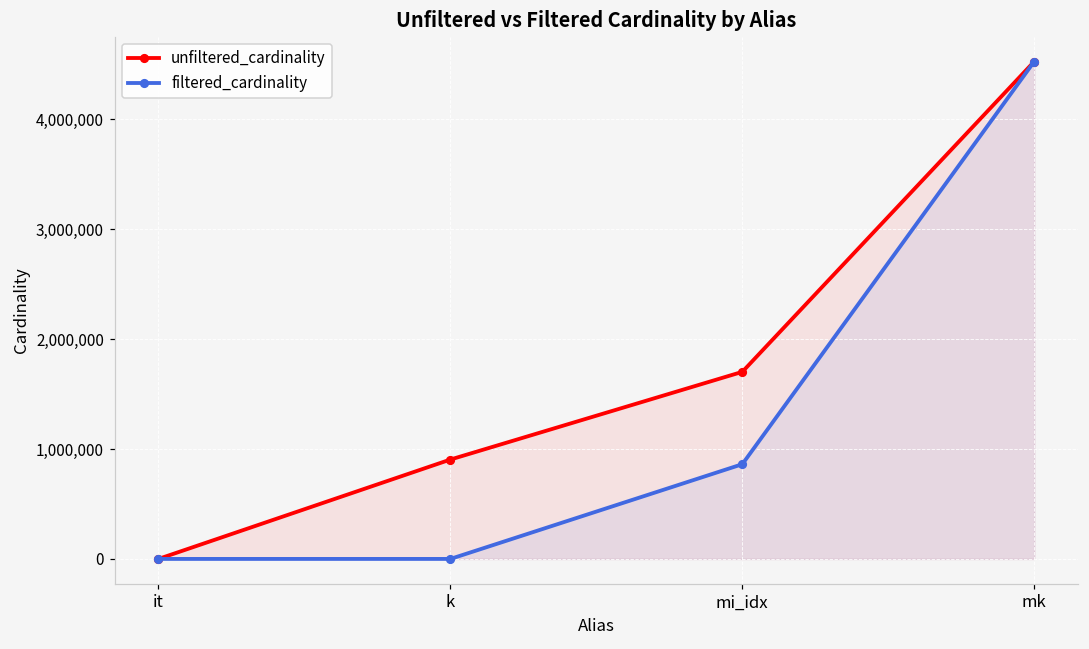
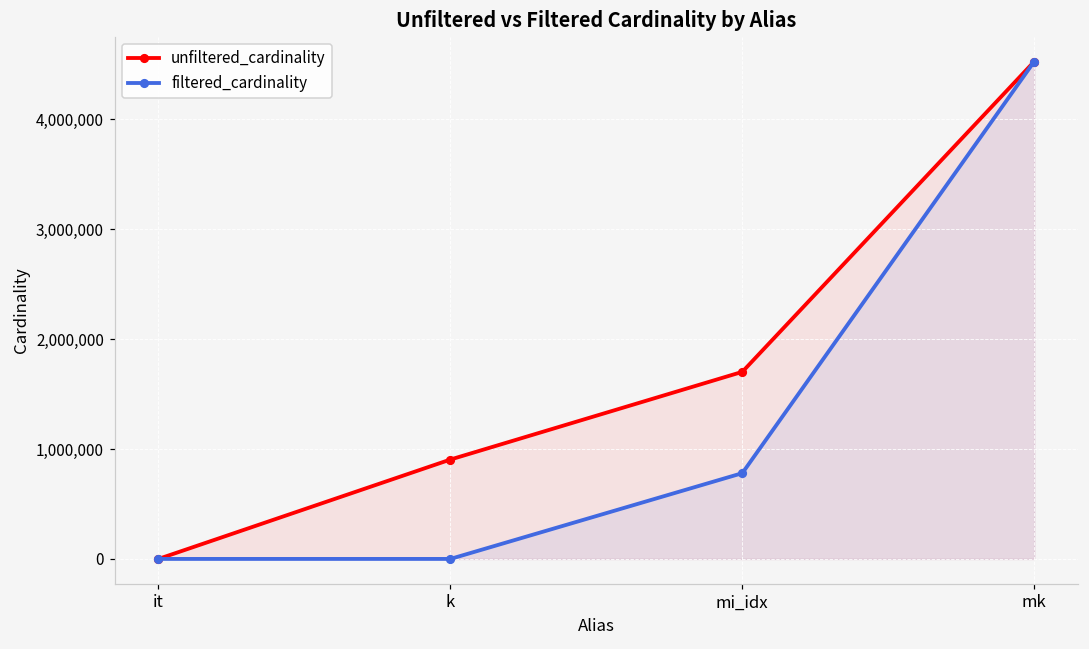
filtered_cardinality, mi_idx: 900,000 -> 800,000
